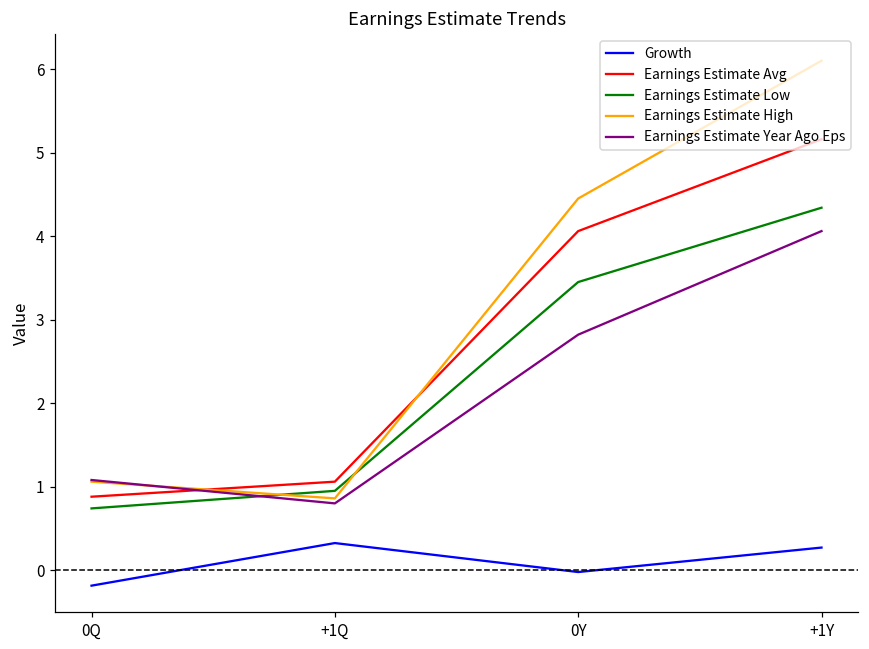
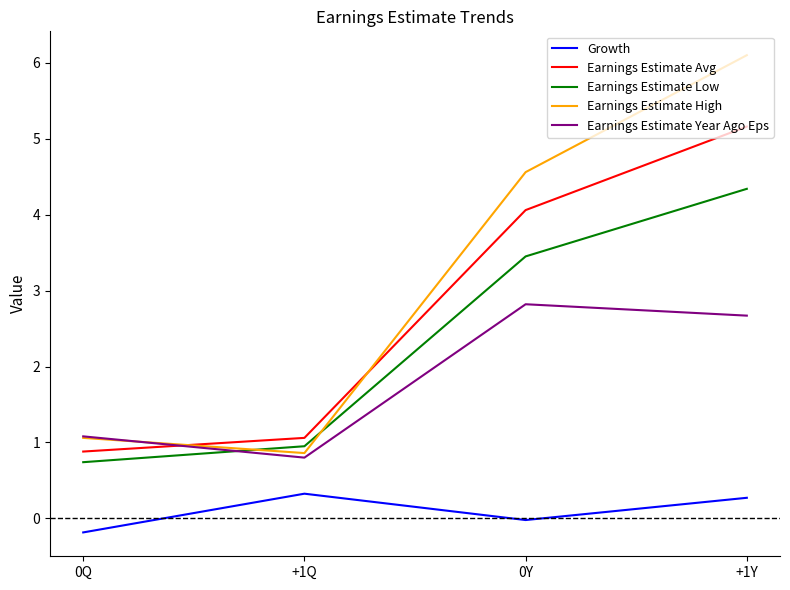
Earnings Estimate High, 0Y: 4.5 -> 4.6
Earnings Estimate Year Ago Eps, +1Y: 4.1 -> 2.7
